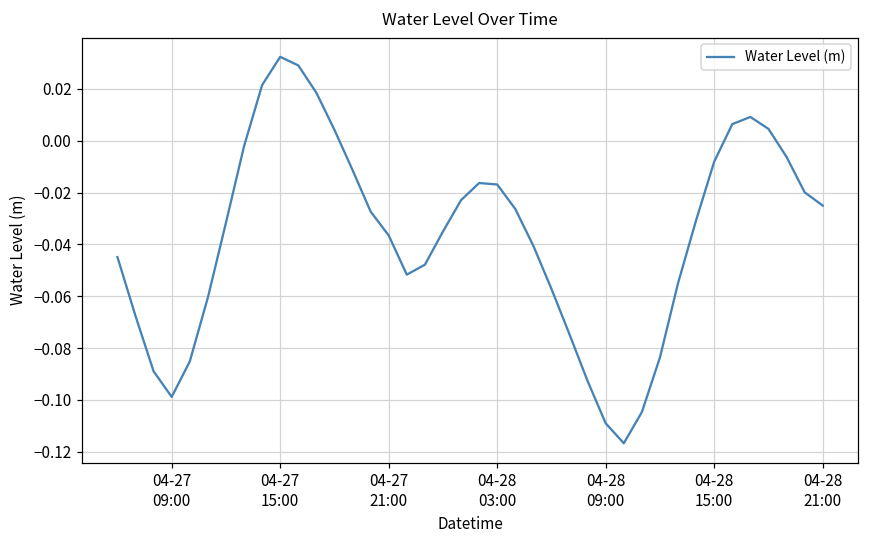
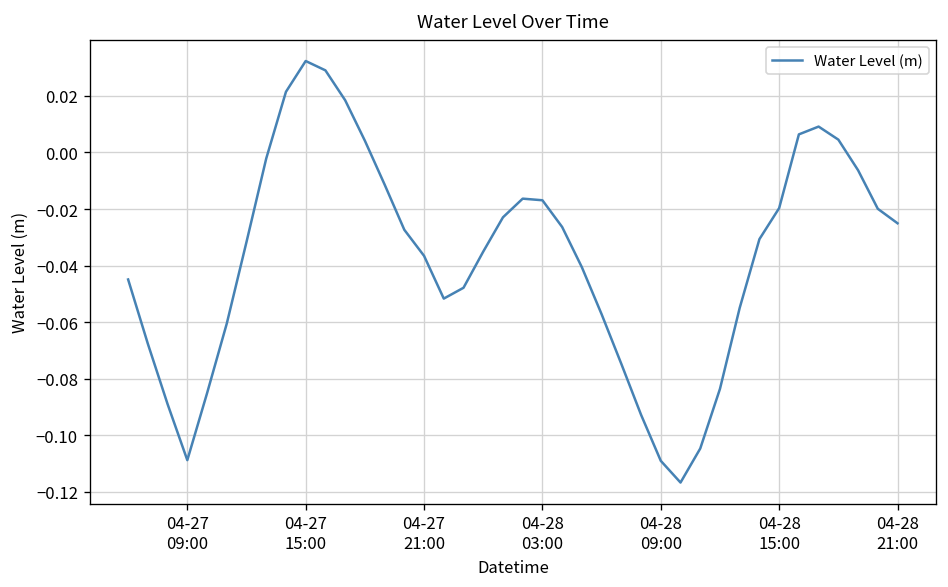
04-27 09:00: -0.099 -> -0.109
04-28 15:00: -0.008 -> -0.020
